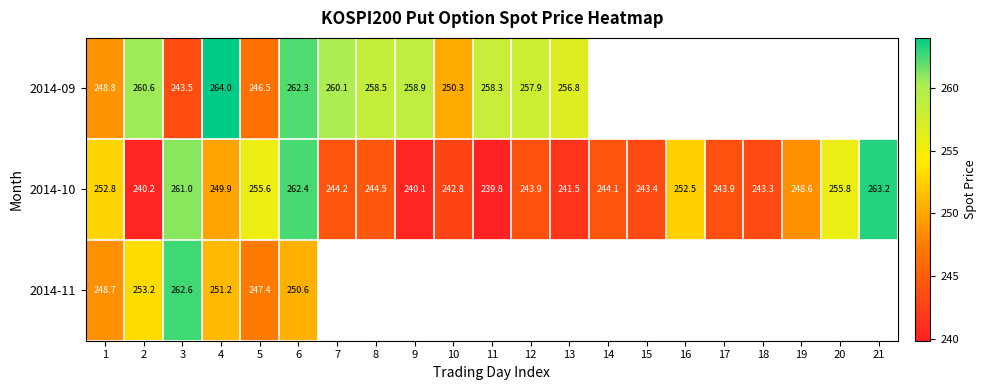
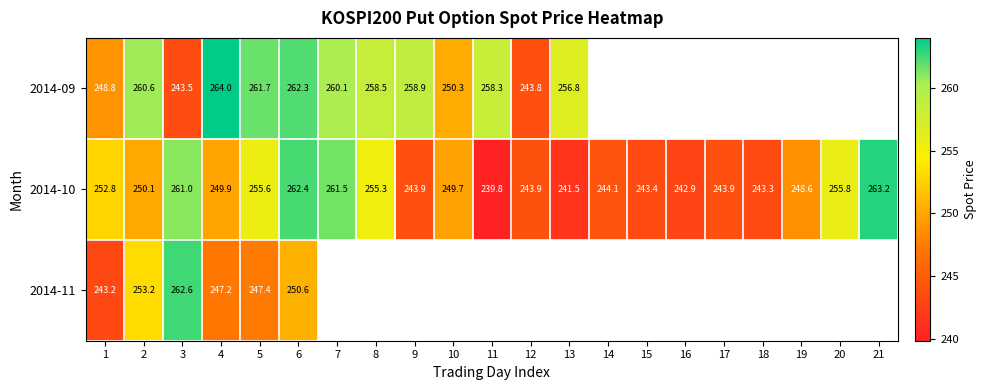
2014-09, 5: 246.5 -> 261.7
2014-09, 12: 257.9 -> 243.8
2014-10, 2: 240.2 -> 250.1
2014-10, 7: 244.2 -> 261.5
2014-10, 8: 244.5 -> 255.3
2014-10, 9: 240.1 -> 243.9
2014-10, 10: 242.8 -> 249.7
2014-10, 16: 252.5 -> 242.9
2014-11, 1: 248.7 -> 243.2
2014-11, 4: 251.2 -> 247.2
